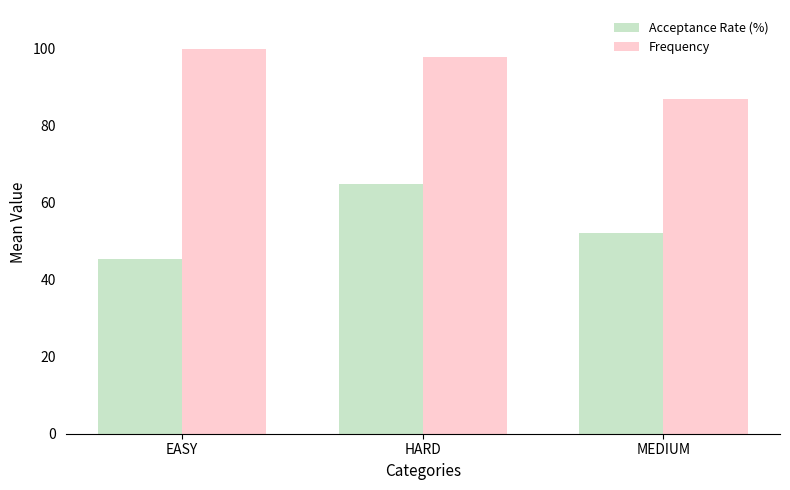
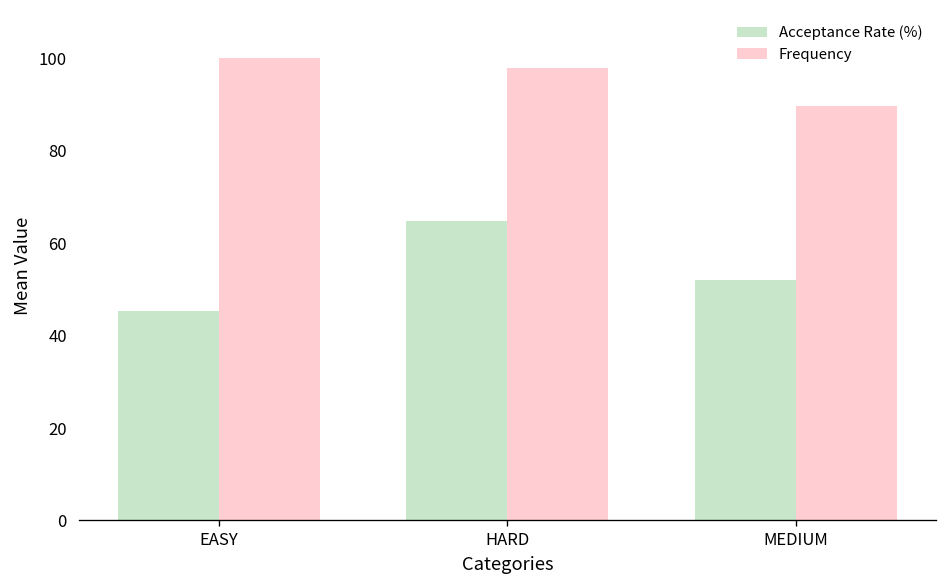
Frequency, MEDIUM: 87 -> 90
